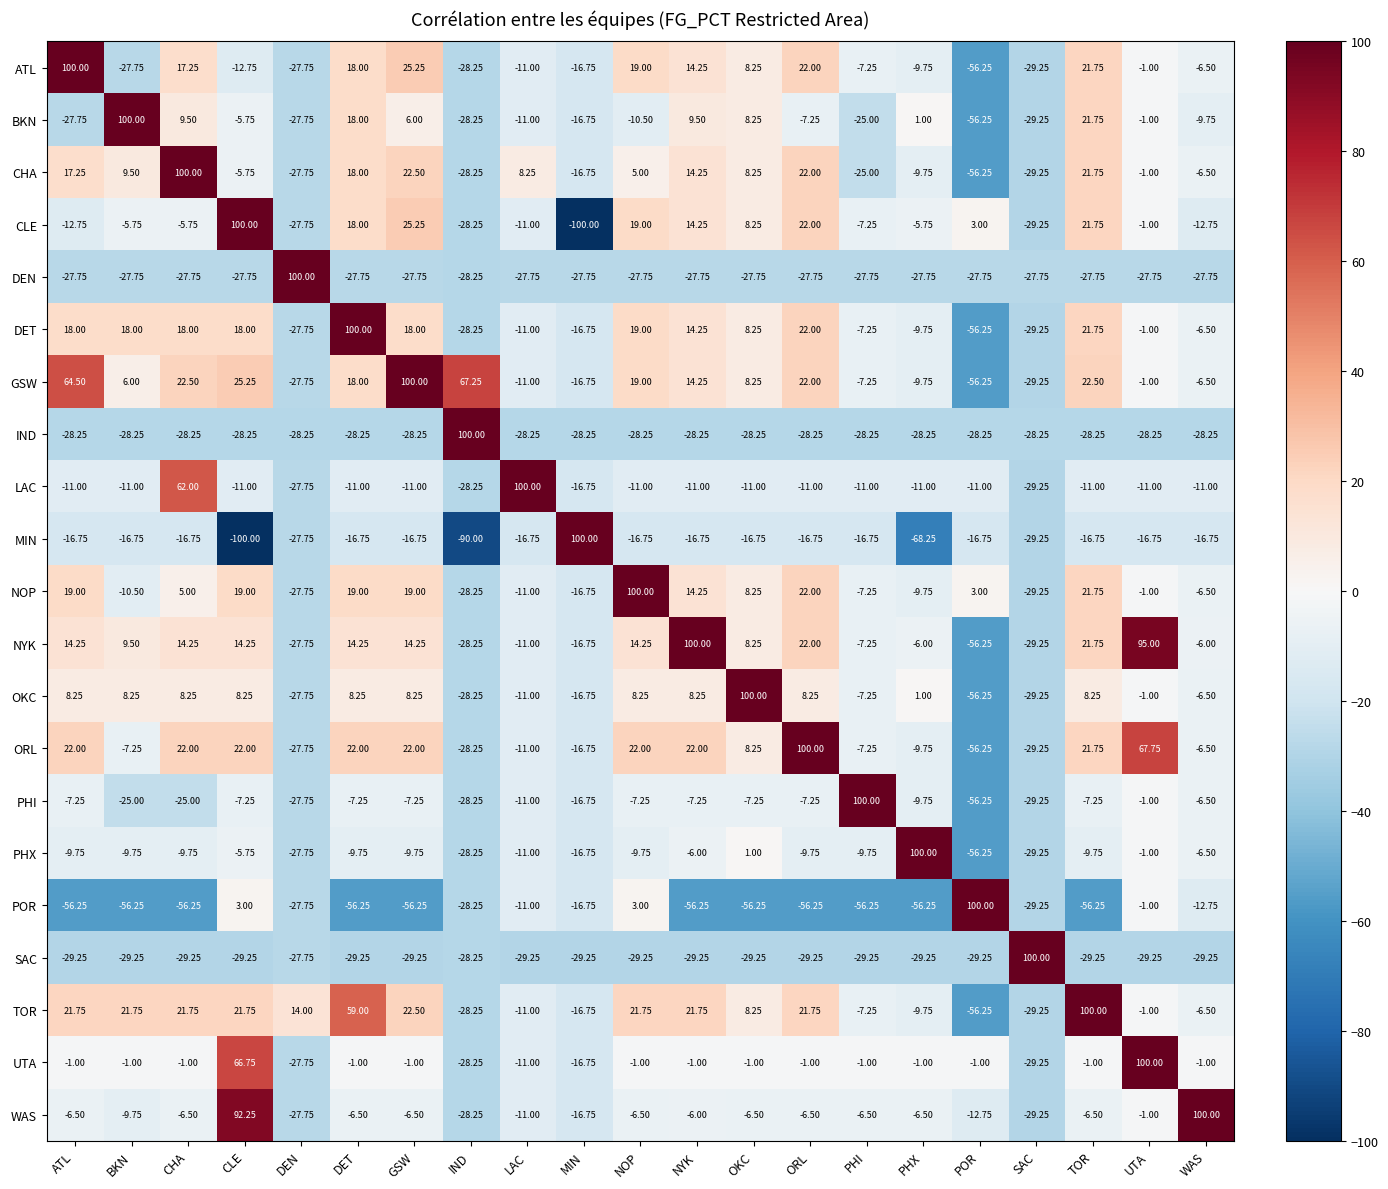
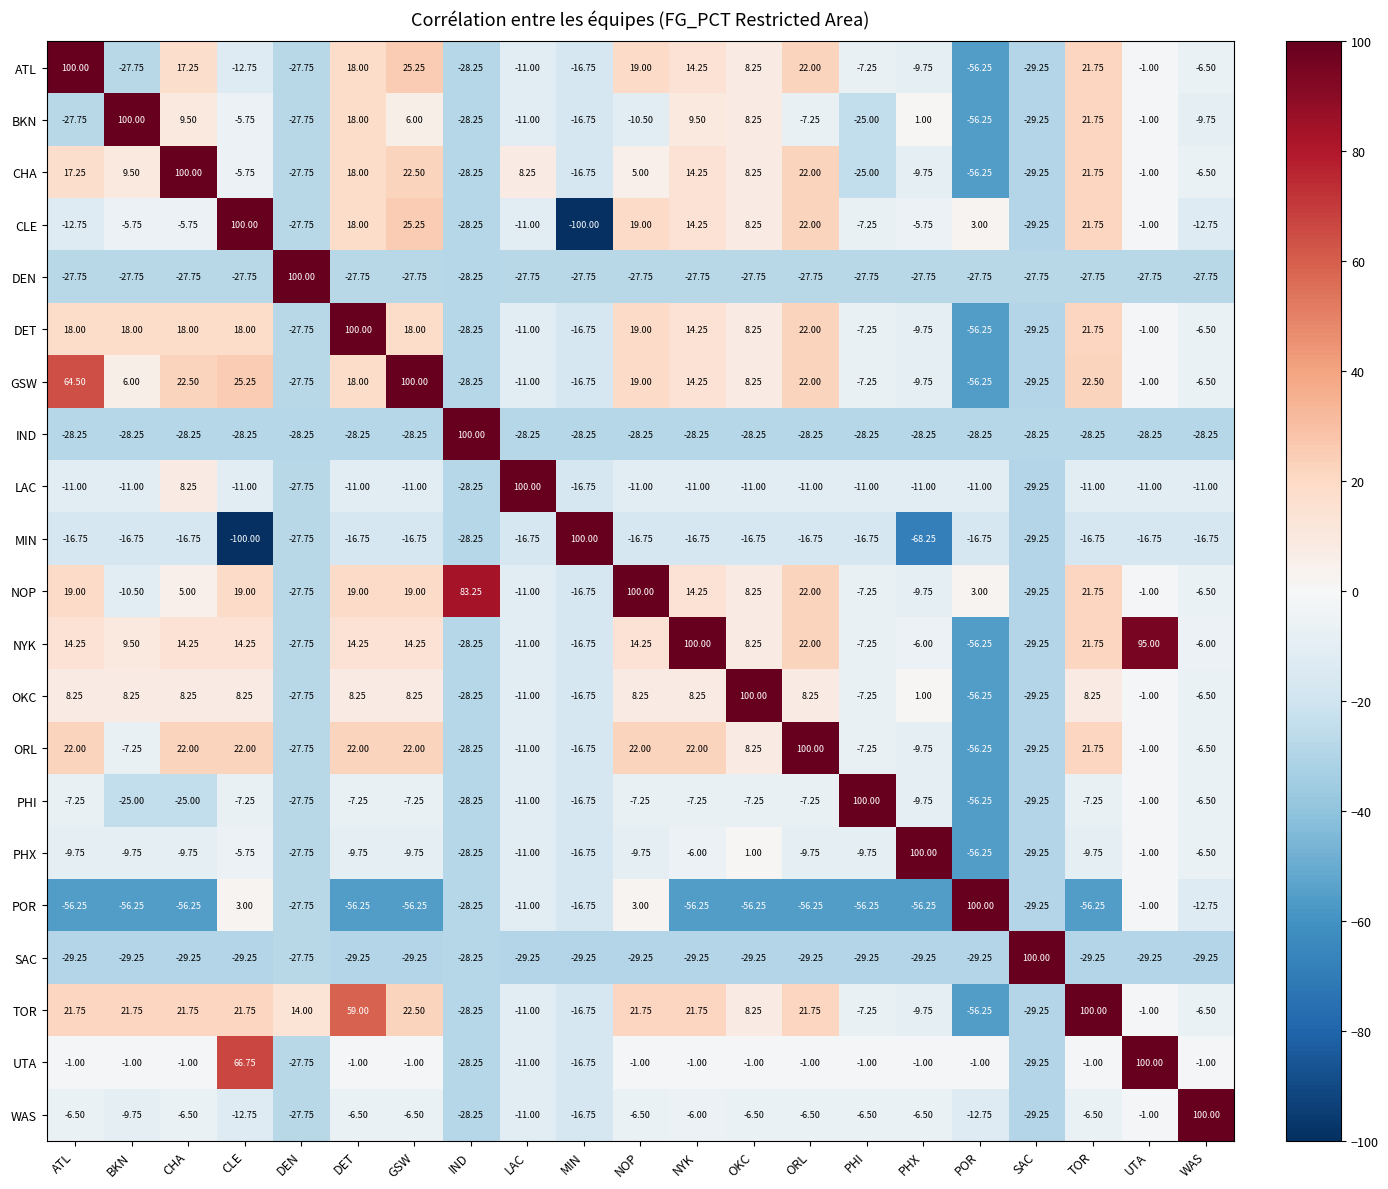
GSW, IND: 67.25 -> -28.25
LAC, CHA: 62.00 -> 8.25
MIN, IND: -90.00 -> -28.25
NOP, IND: -28.25 -> 83.25
ORL, UTA: 67.75 -> -1.00
WAS, CLE: 92.25 -> -12.75
